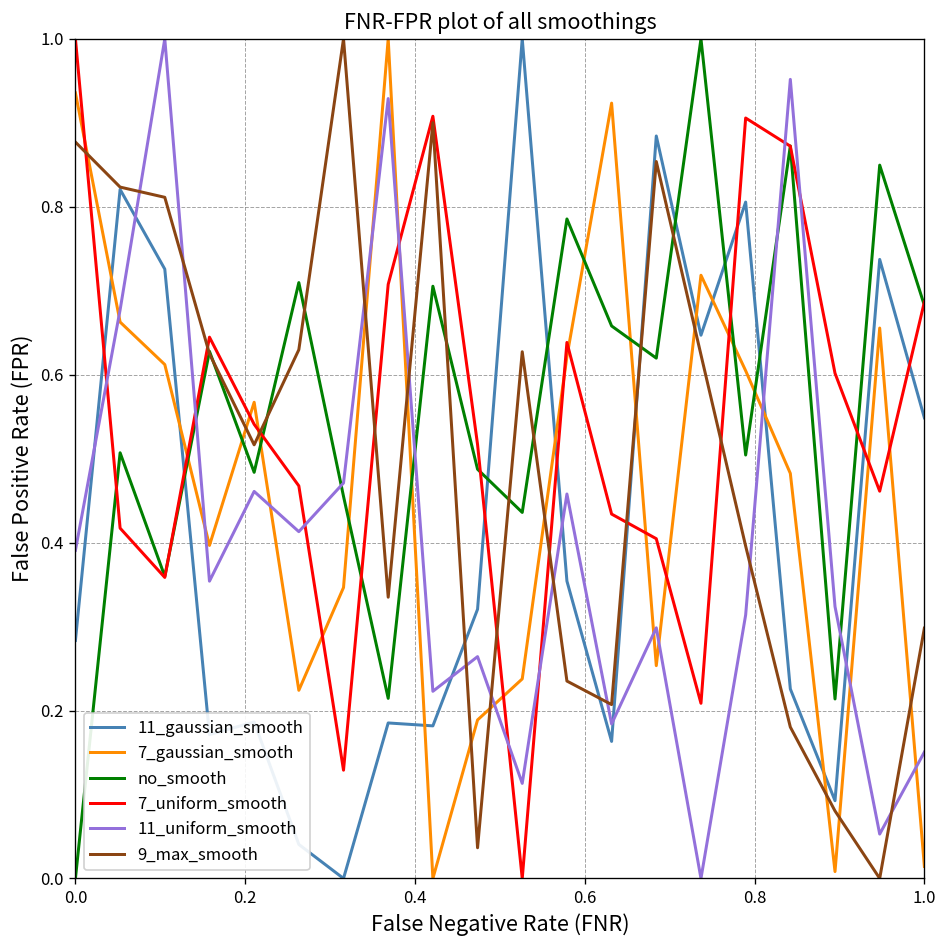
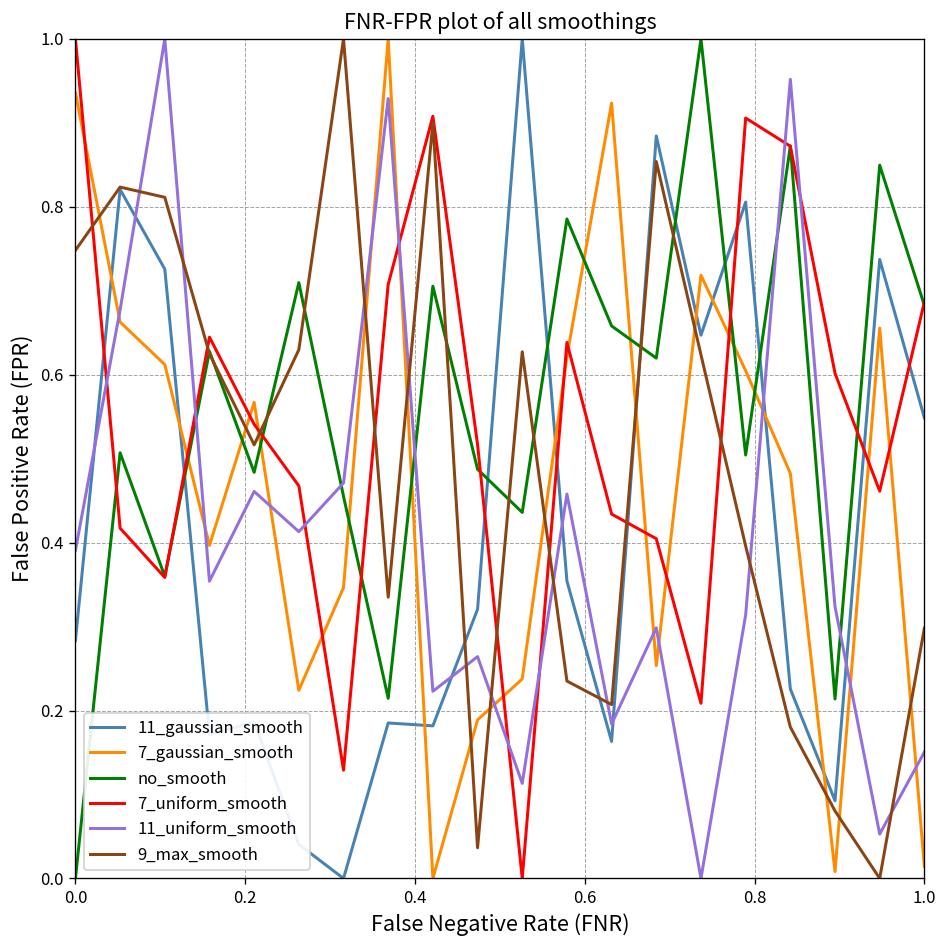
9_max_smooth, 0.0: 0.88 -> 0.75
